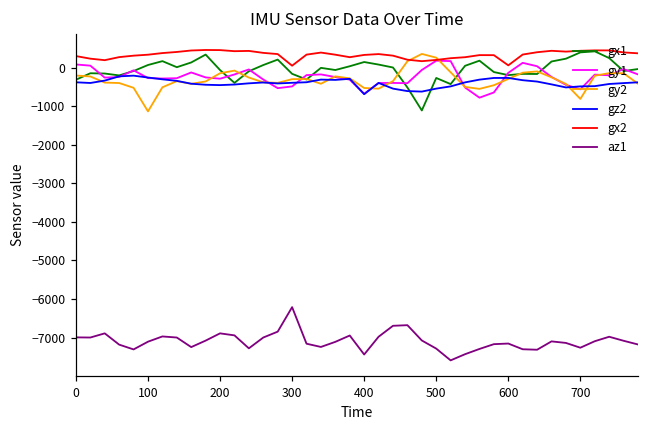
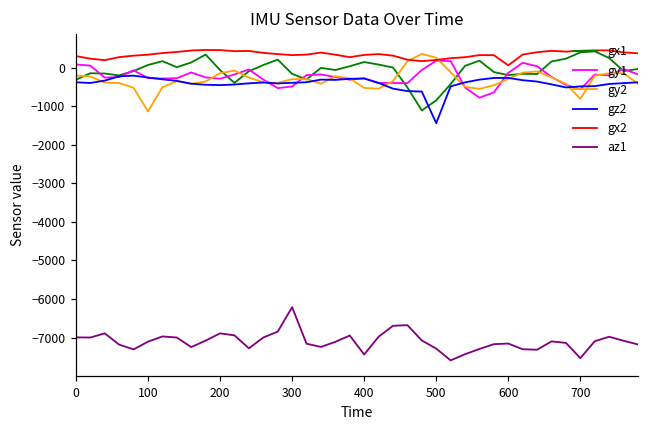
gx2, 300: 0 -> 300
gy1, 400: -700 -> -300
gz2, 400: -700 -> -300
gx1, 500: -300 -> -900
gz2, 500: -500 -> -1400
az1, 700: -7300 -> -7500
